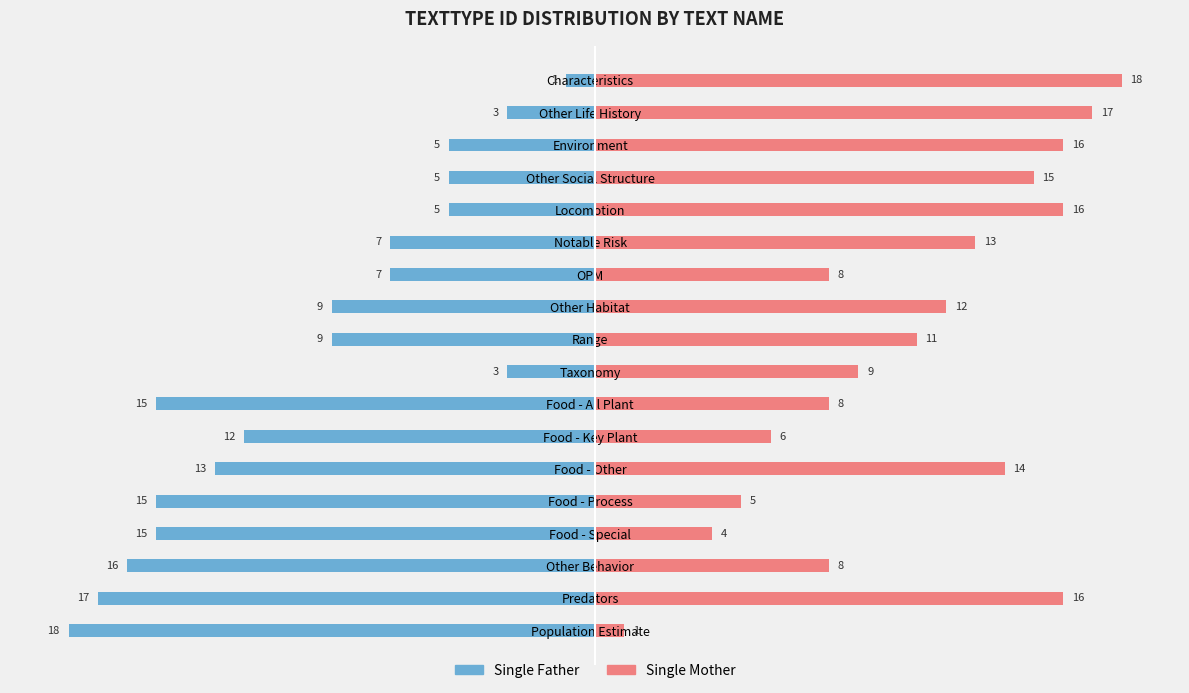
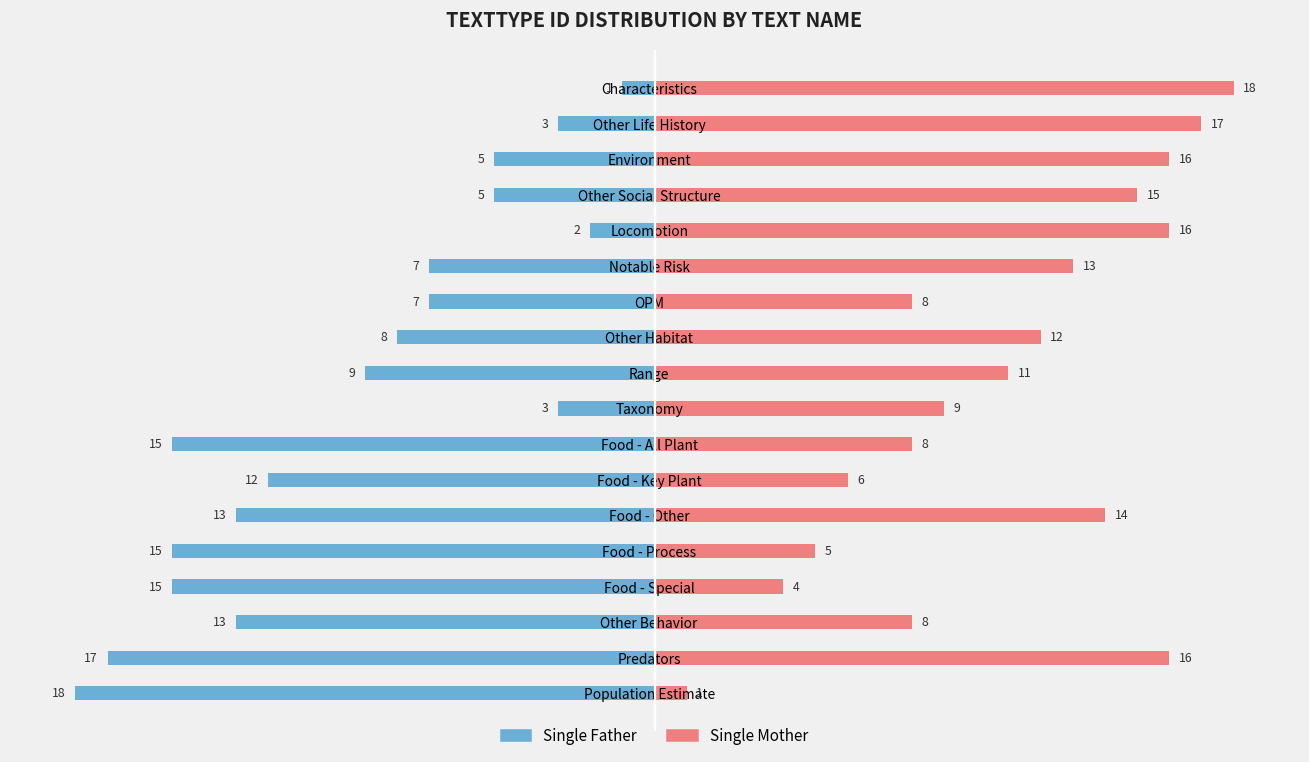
Single Father, Locomotion: 5 -> 2
Single Father, Other Habitat: 9 -> 8
Single Father, Other Behavior: 16 -> 13
